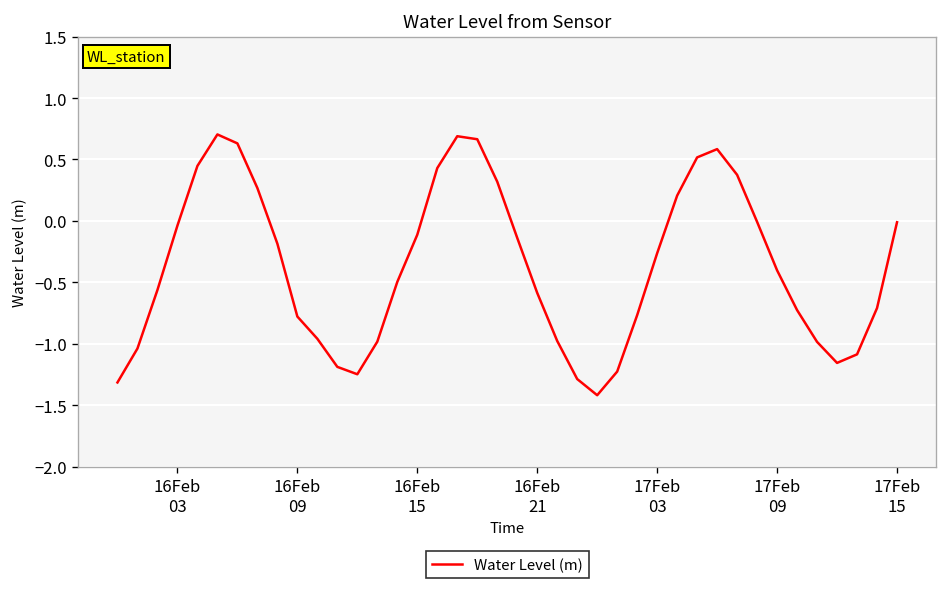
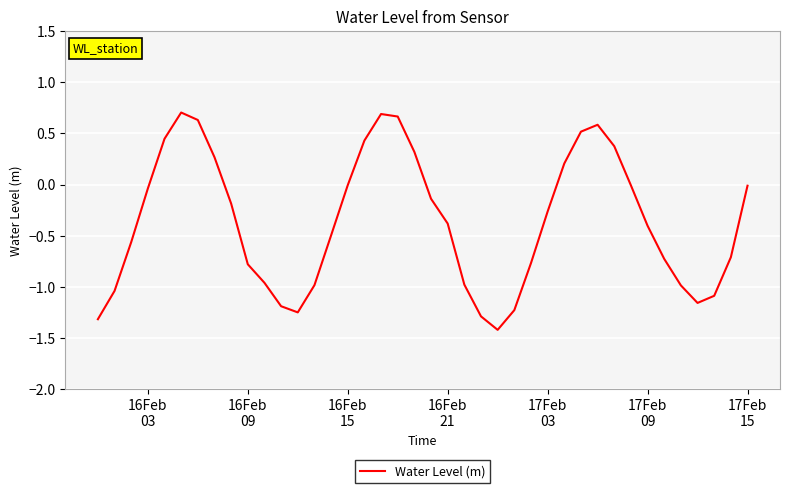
16Feb 15: -0.11 -> -0.01
16Feb 21: -0.59 -> -0.38
